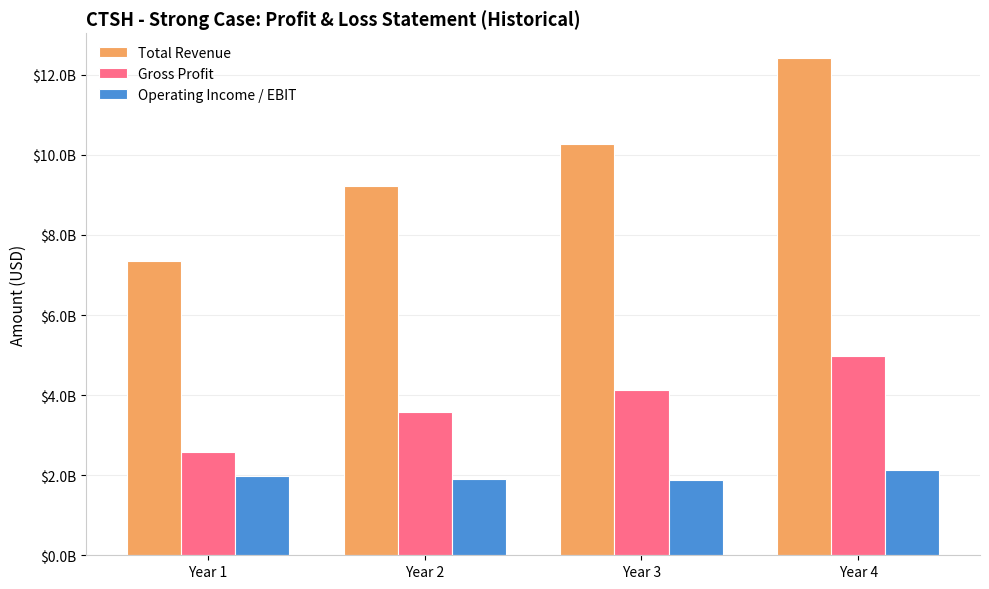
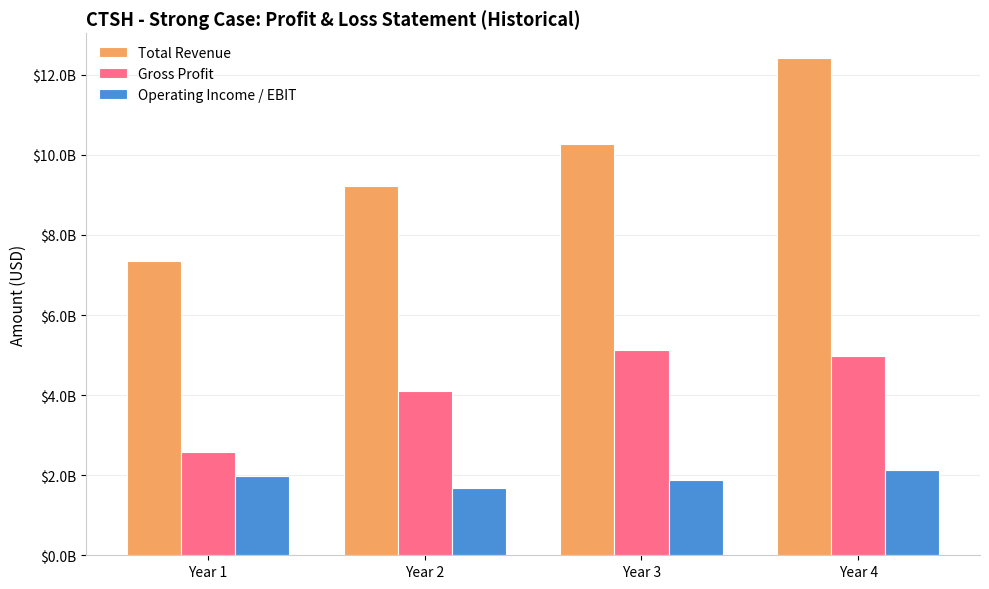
Gross Profit, Year 2: $3600000000 -> $4100000000
Operating Income / EBIT, Year 2: $1900000000 -> $1700000000
Gross Profit, Year 3: $4100000000 -> $5100000000
